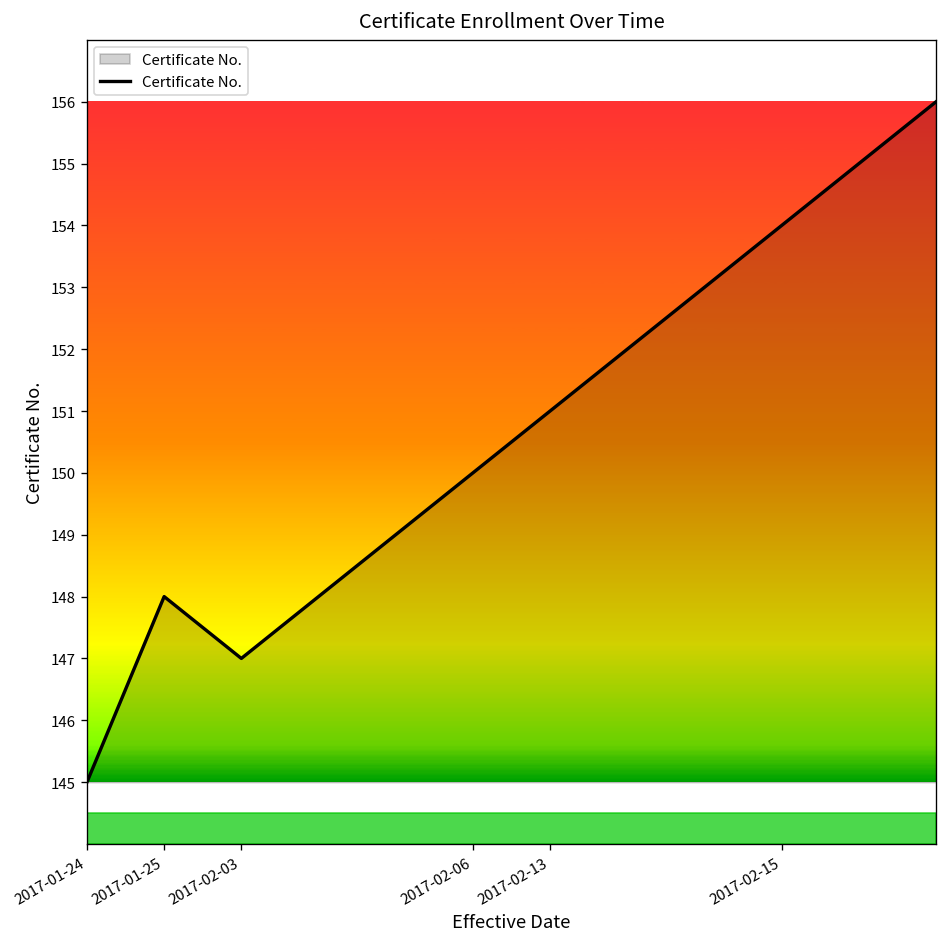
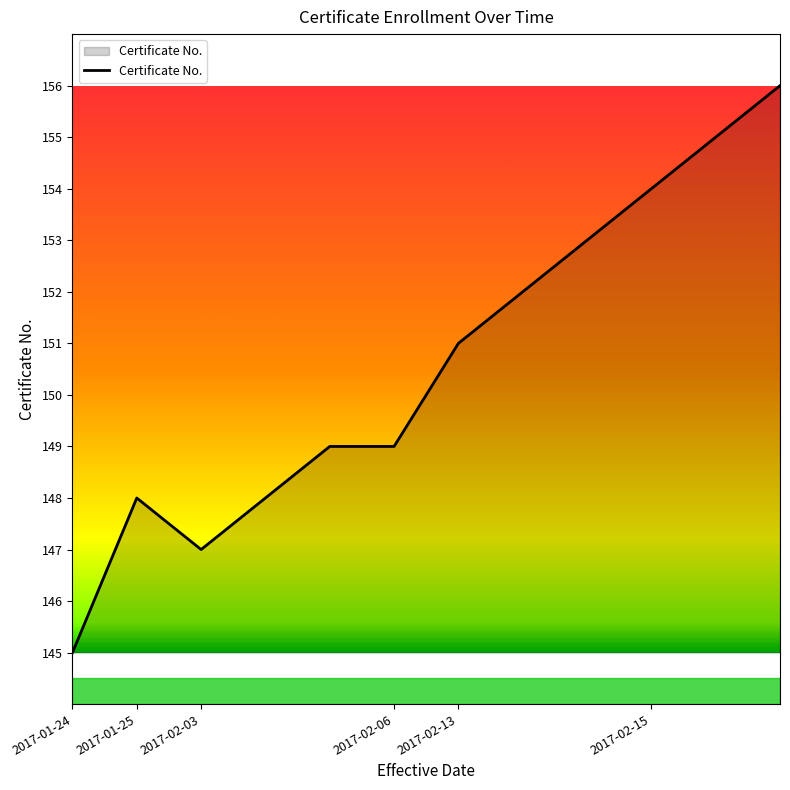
2017-02-06: 150 -> 149
